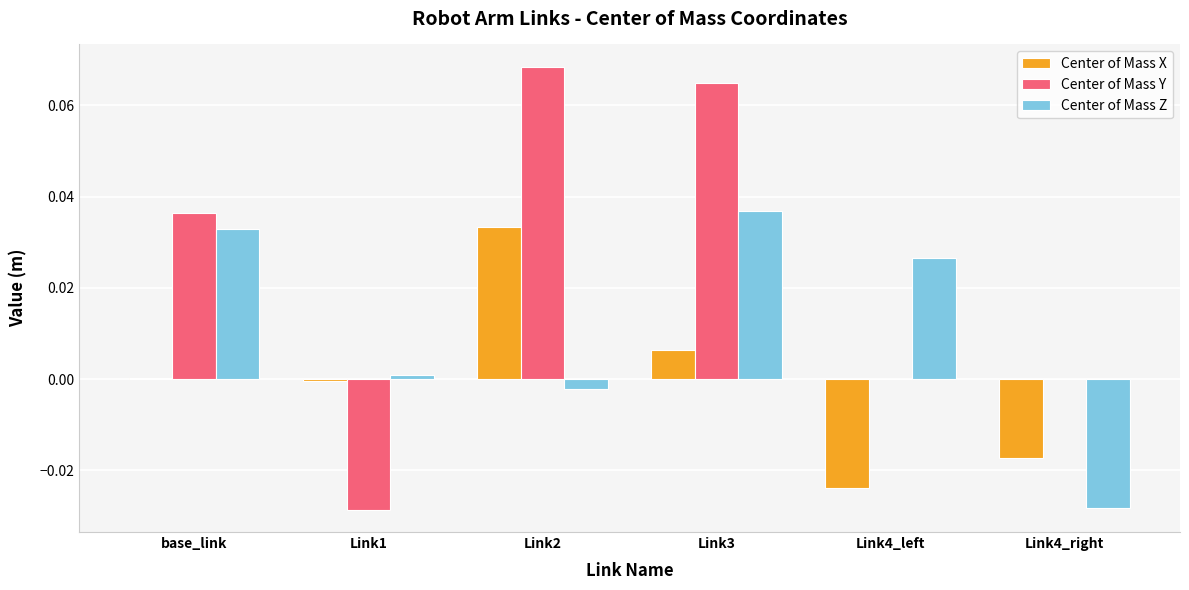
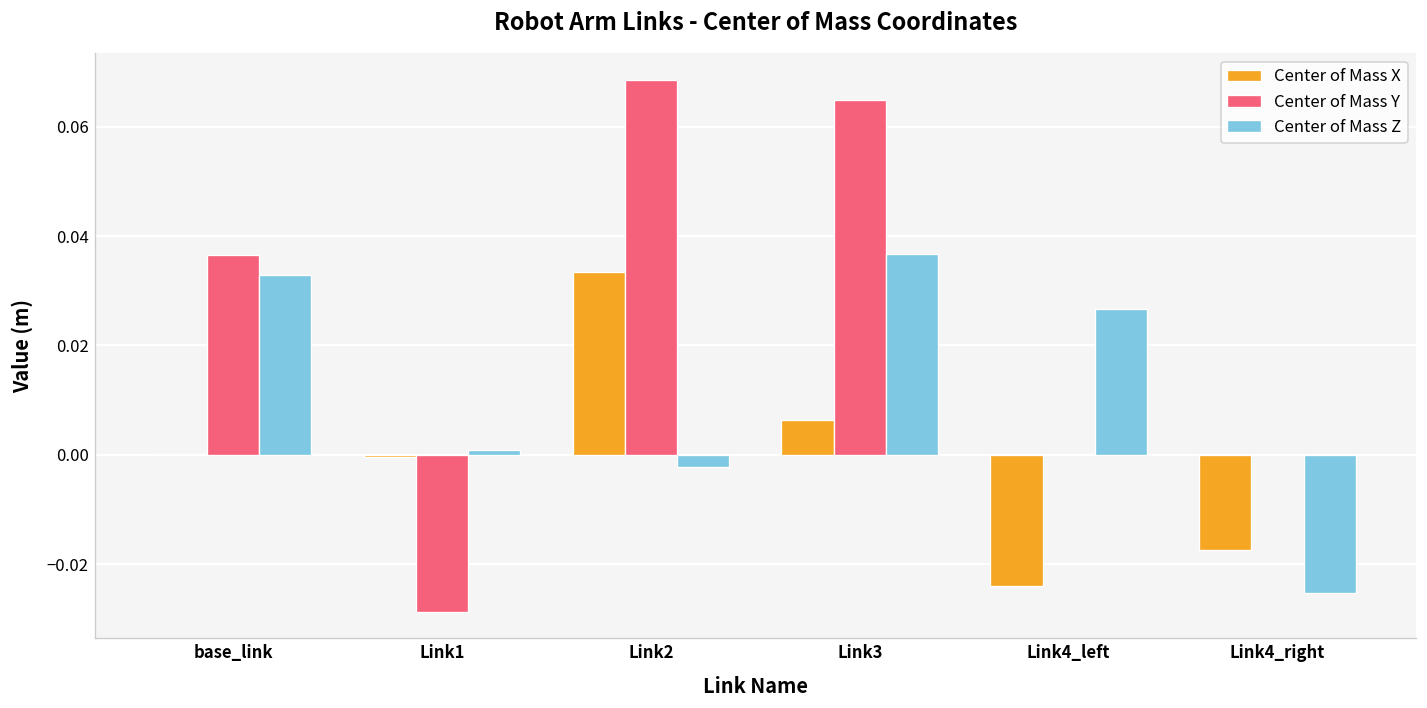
Center of Mass Z, Link4_right: -0.028 -> -0.025
